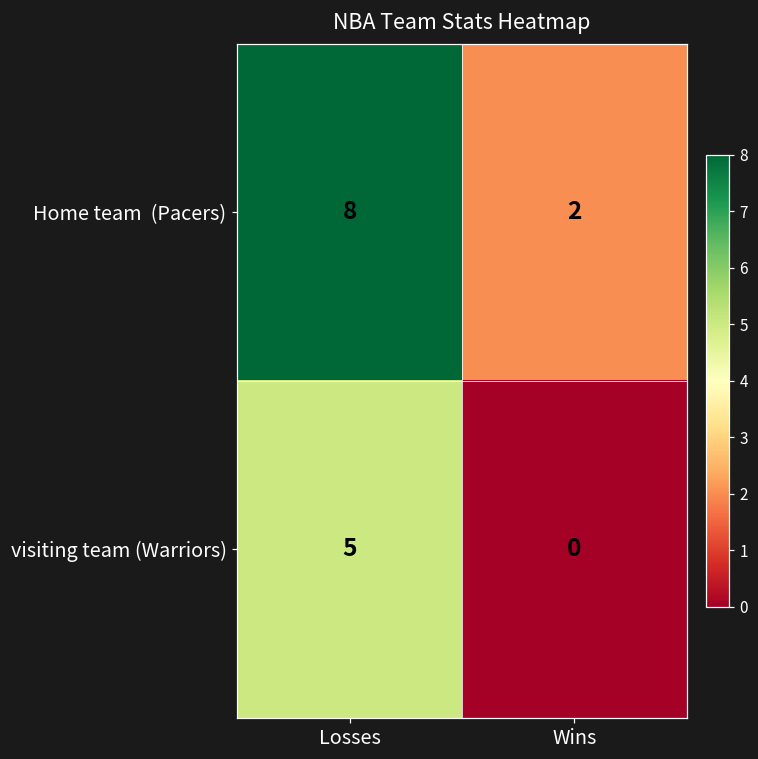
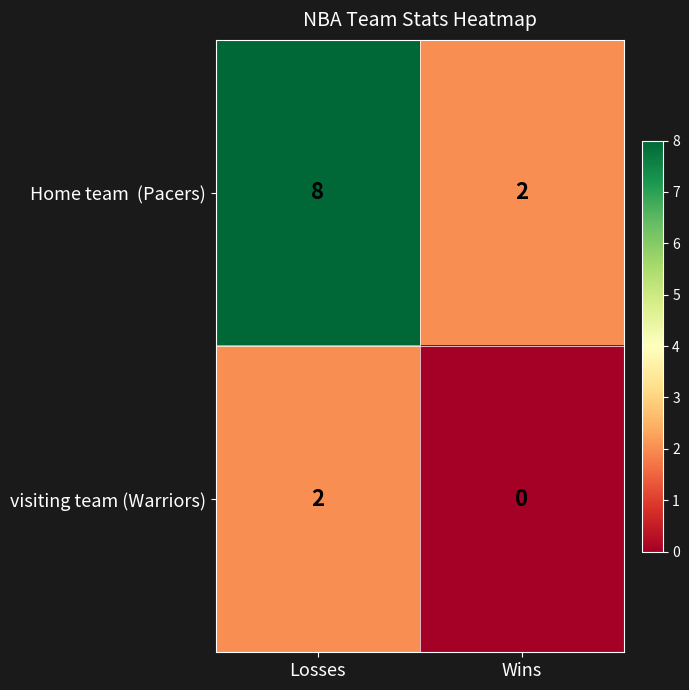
visiting team (Warriors), Losses: 5 -> 2
